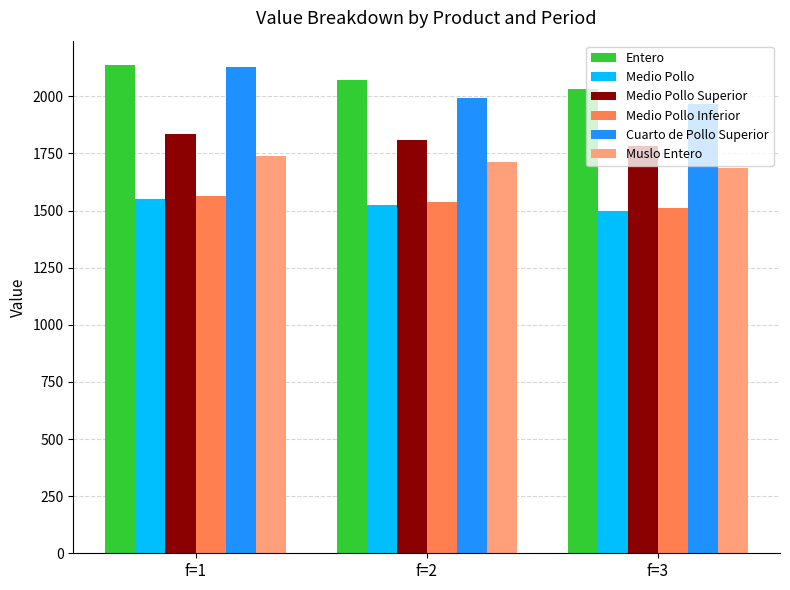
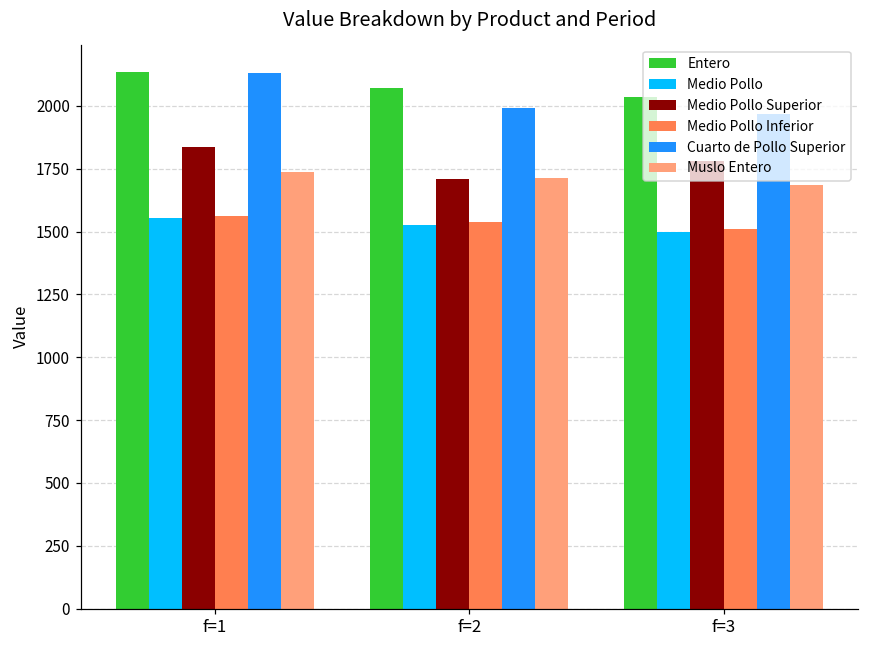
Medio Pollo Superior, f=2: 1810 -> 1710
